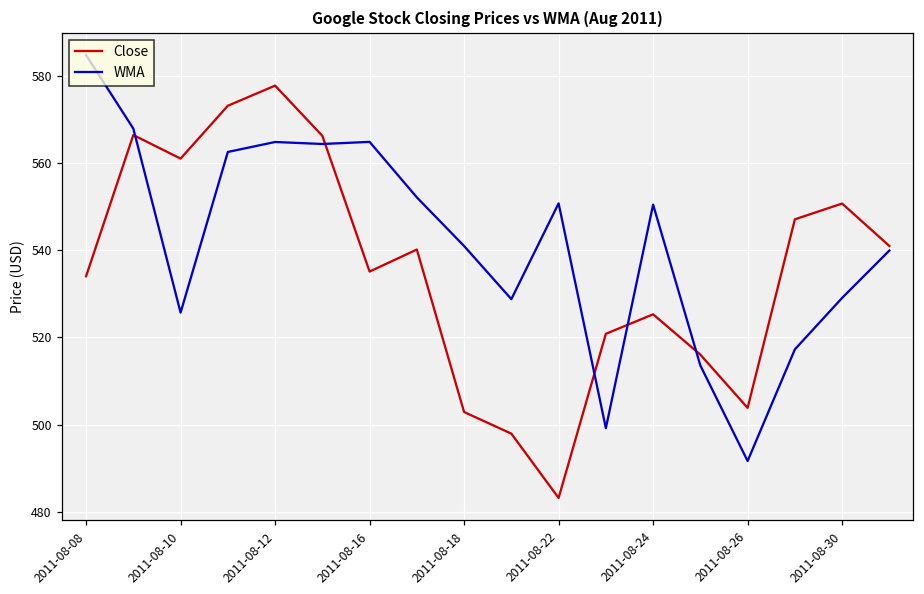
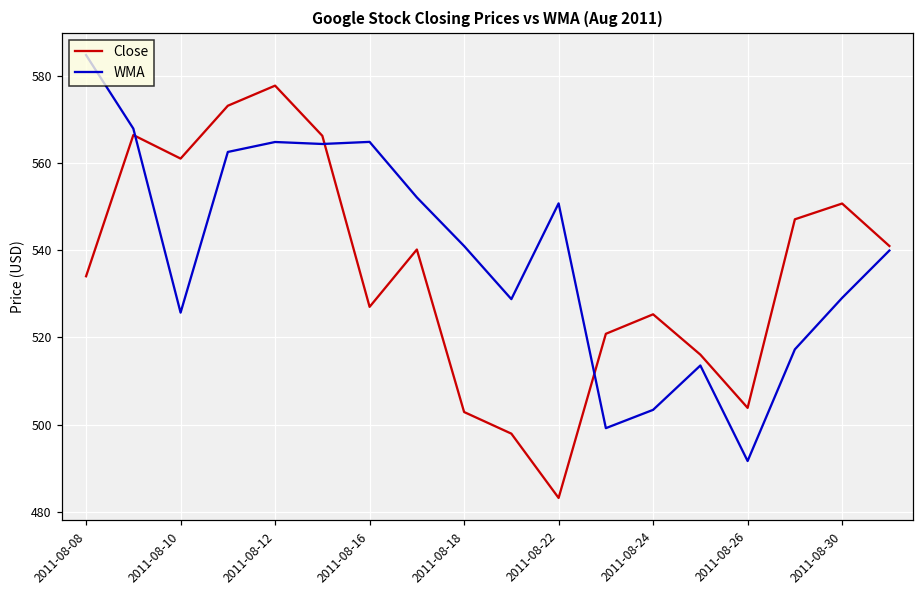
Close, 2011-08-16: 535 -> 527
WMA, 2011-08-24: 550 -> 503
